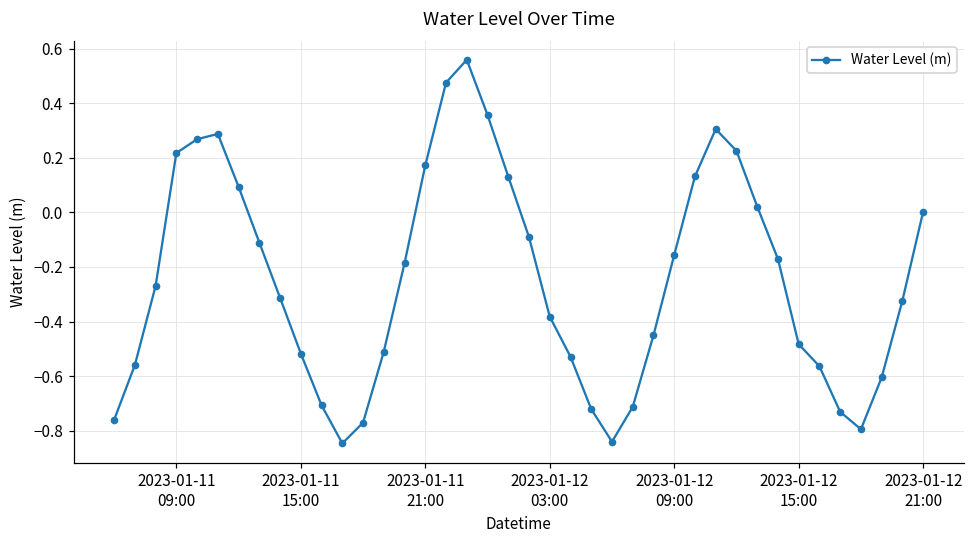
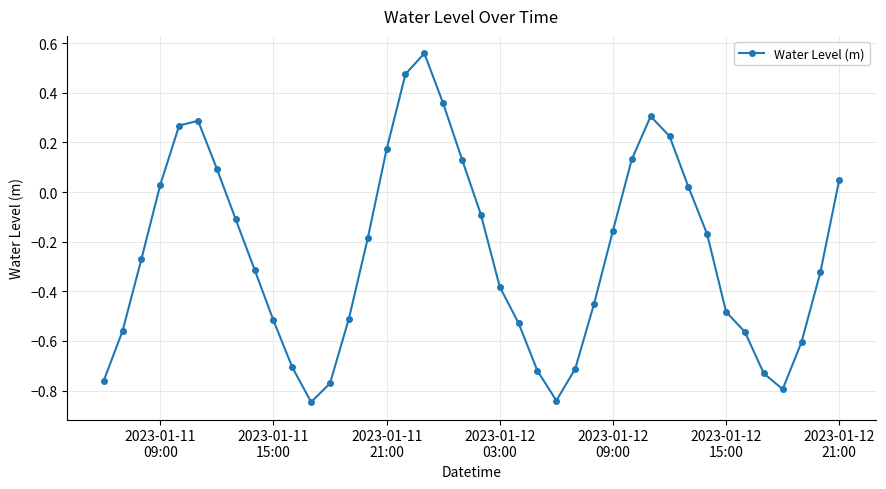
2023-01-11 09:00: 0.22 -> 0.03
2023-01-12 21:00: 0.00 -> 0.05
